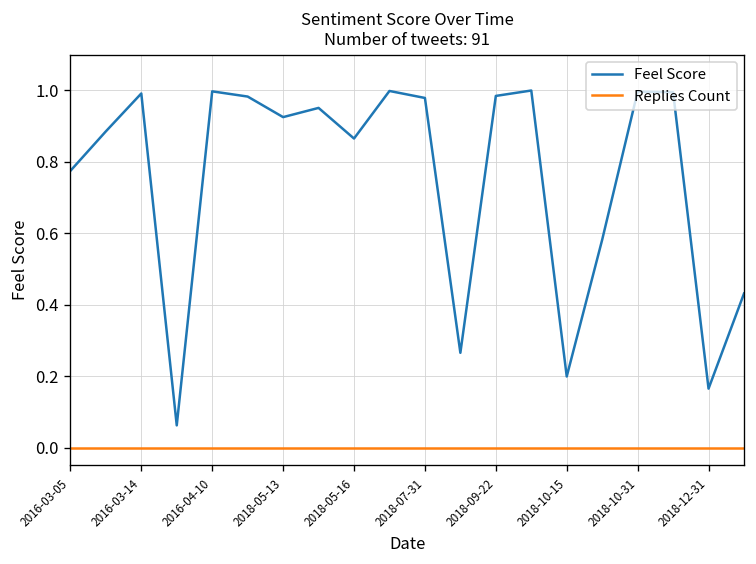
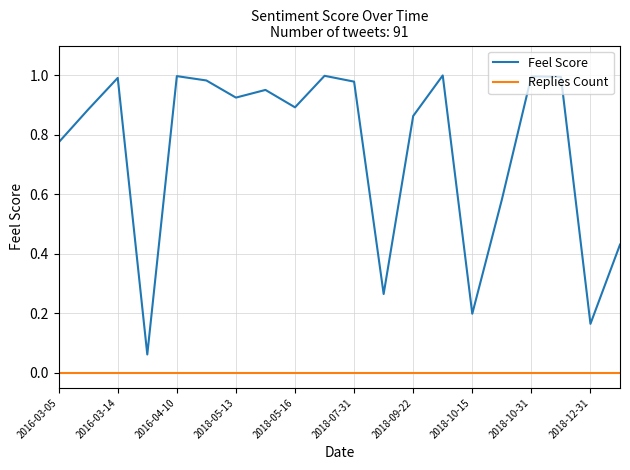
Feel Score, 2018-05-16: 0.87 -> 0.89
Feel Score, 2018-09-22: 0.98 -> 0.86
